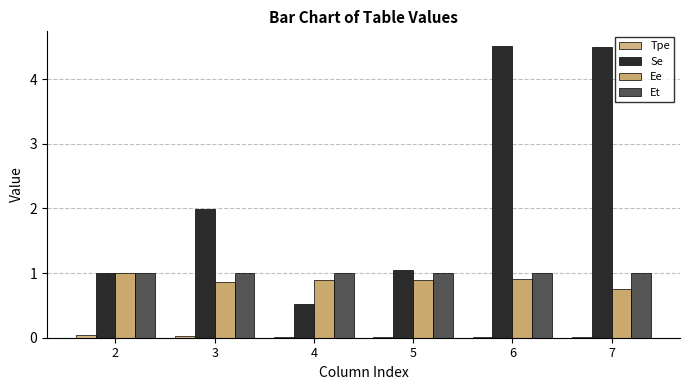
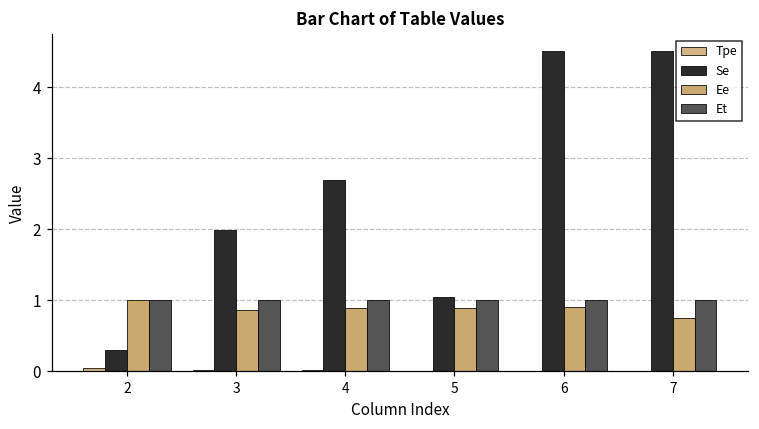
Se, 2: 1.0 -> 0.3
Se, 4: 0.5 -> 2.7
